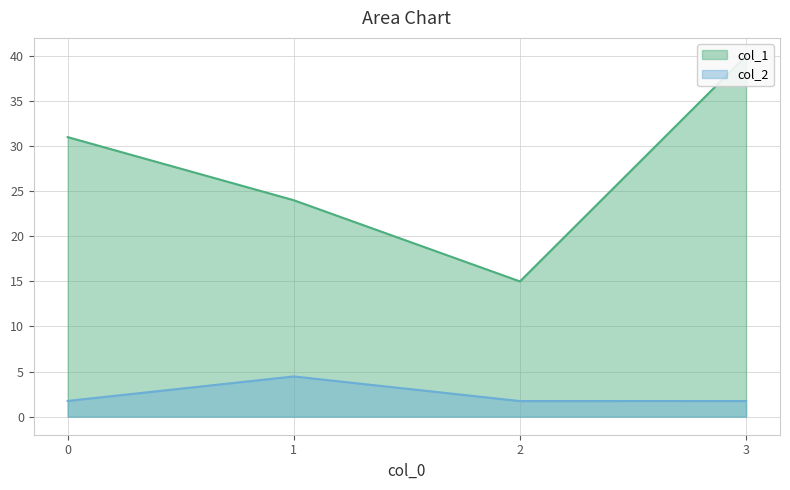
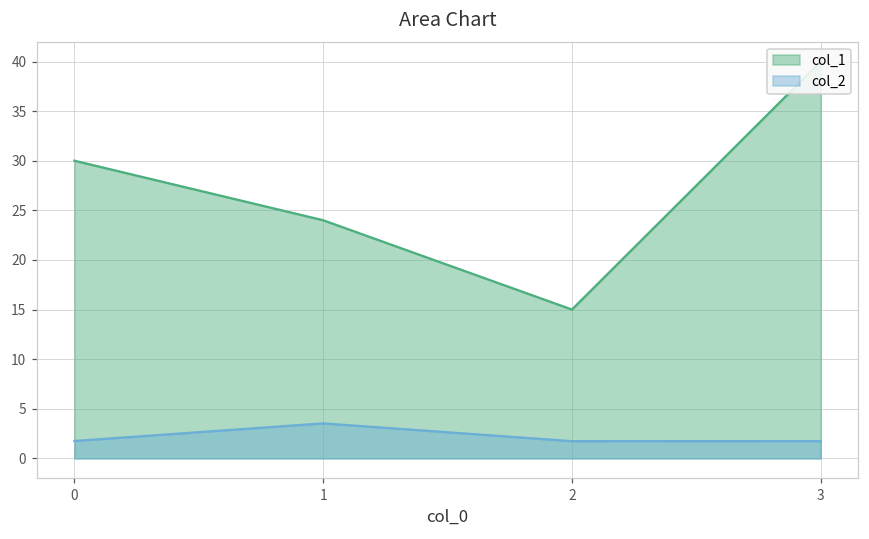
col_1, 0: 31 -> 30
col_2, 1: 4.5 -> 3.5
